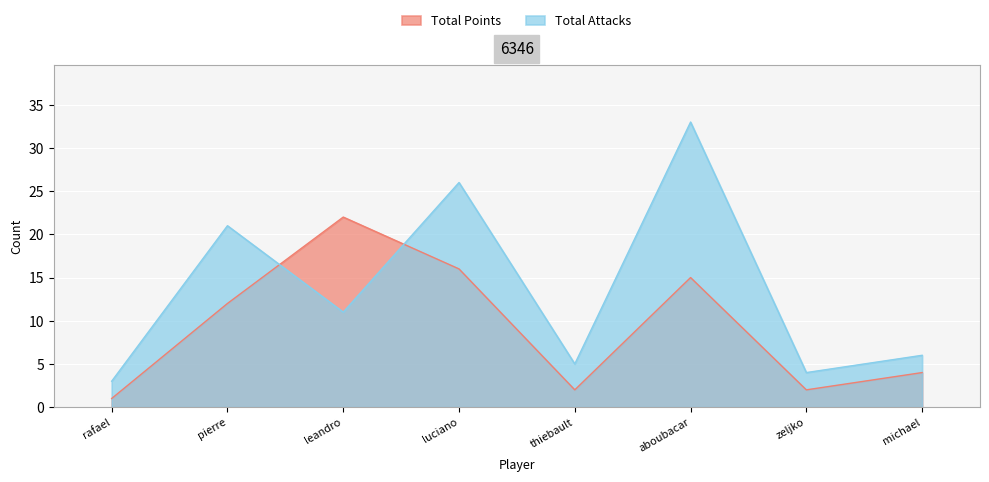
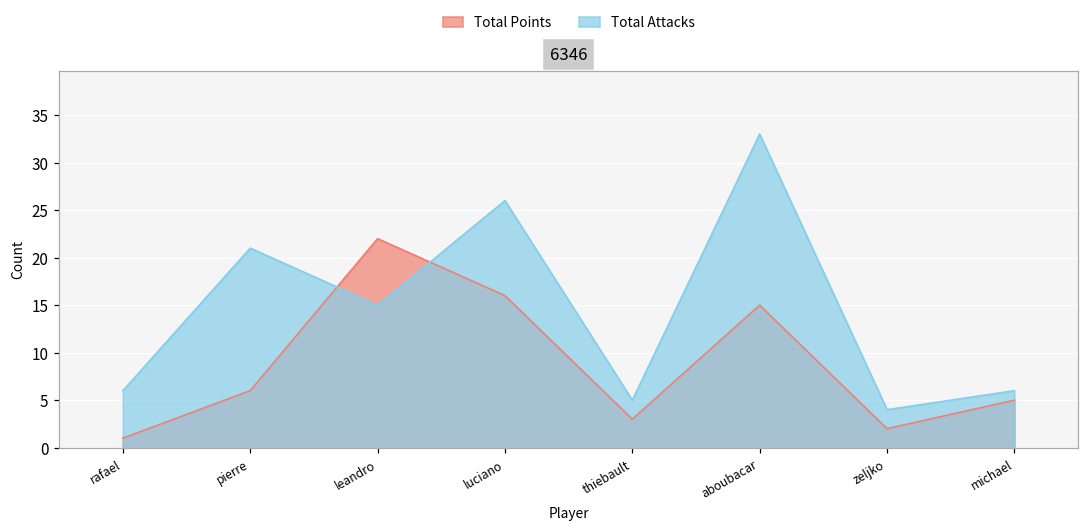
Total Attacks, rafael: 3 -> 6
Total Points, pierre: 12 -> 6
Total Attacks, leandro: 11 -> 15
Total Points, thiebault: 2 -> 3
Total Points, michael: 4 -> 5
